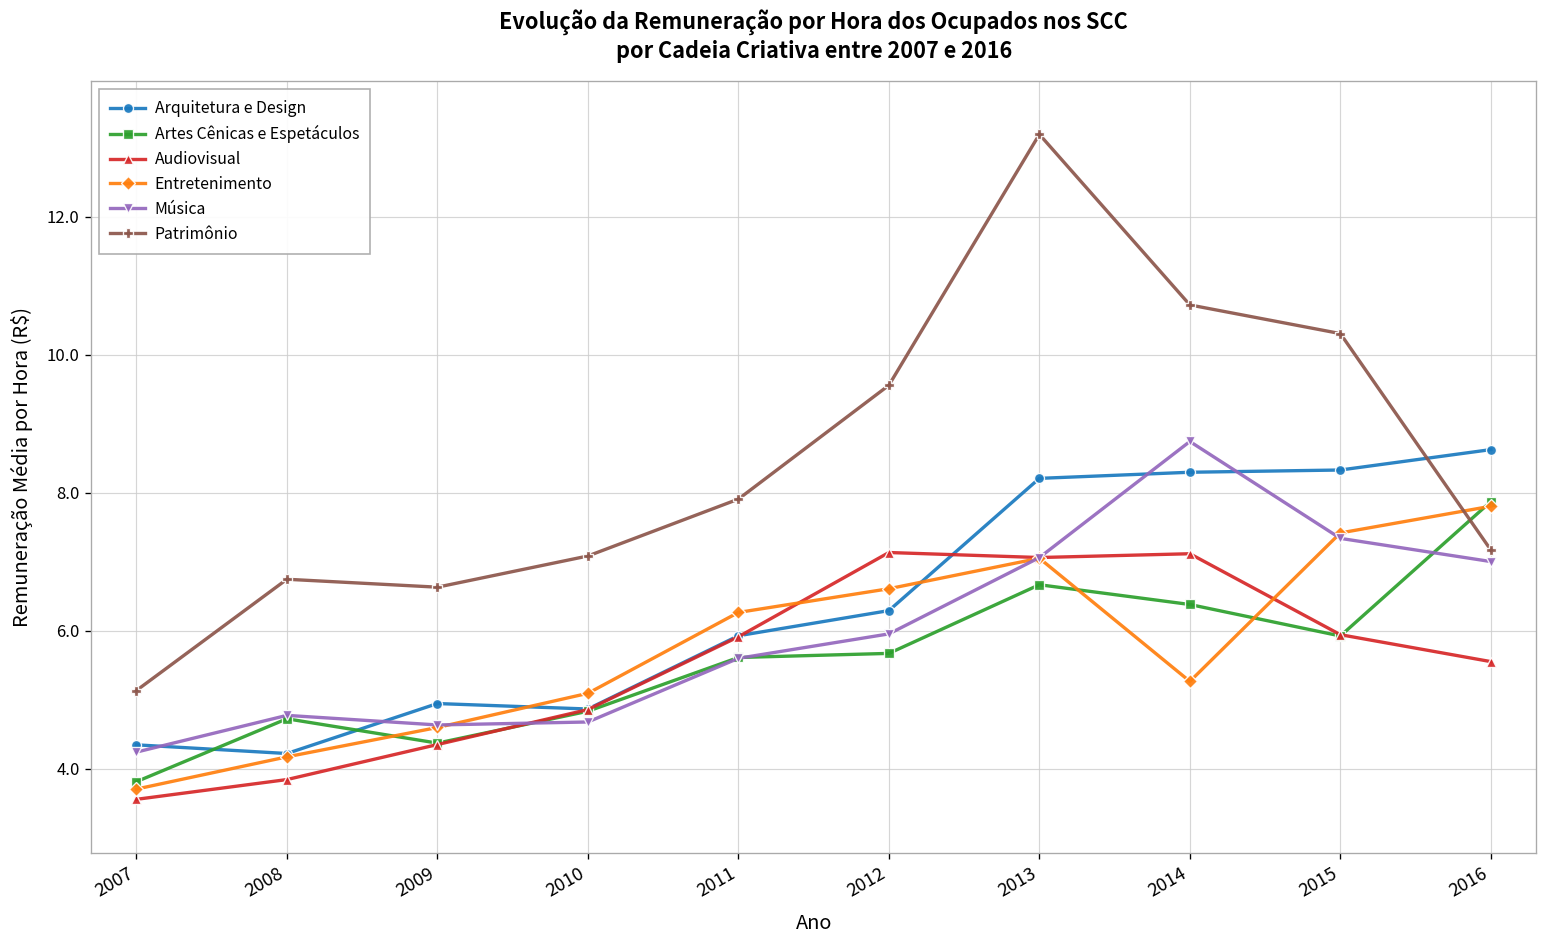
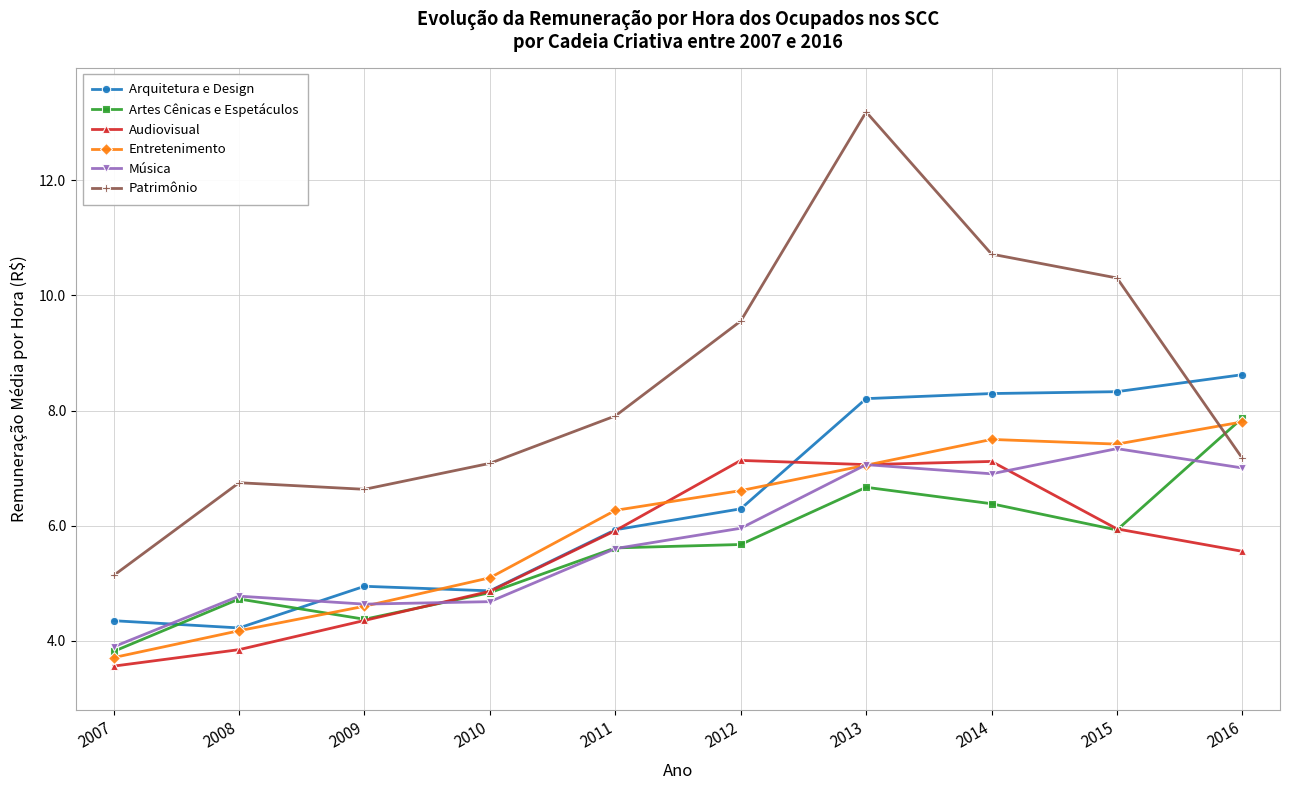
Música, 2007: 4.2 -> 3.9
Entretenimento, 2014: 5.3 -> 7.5
Música, 2014: 8.7 -> 6.9
